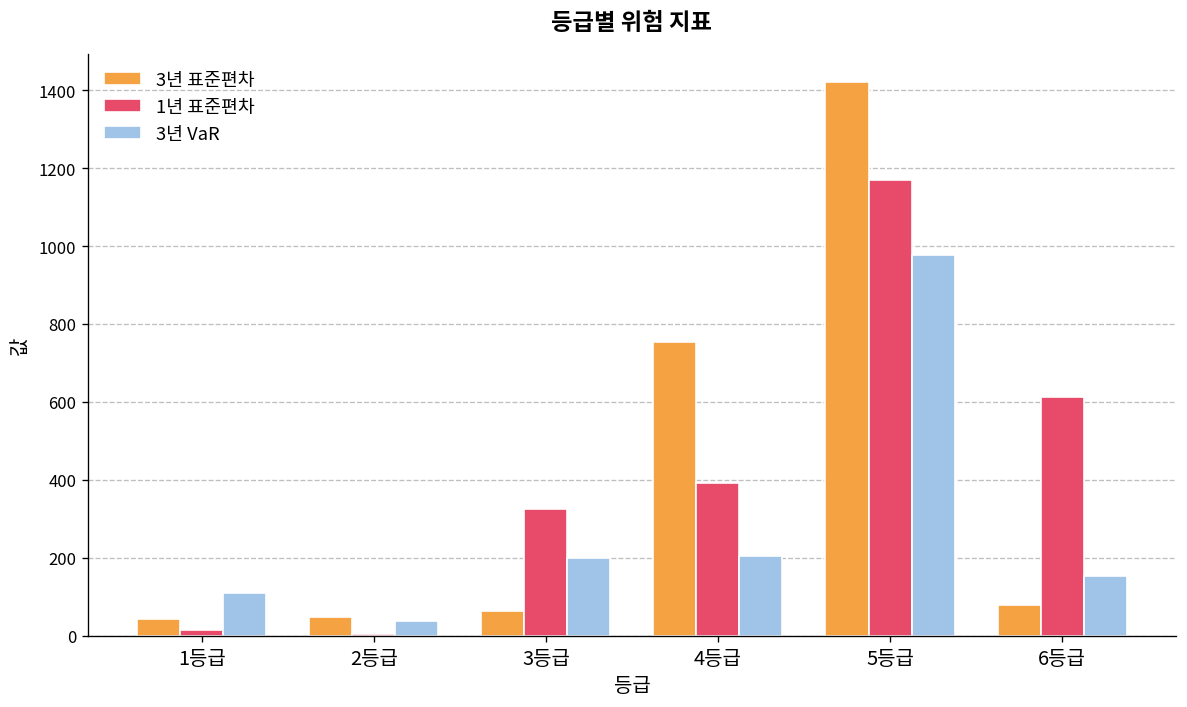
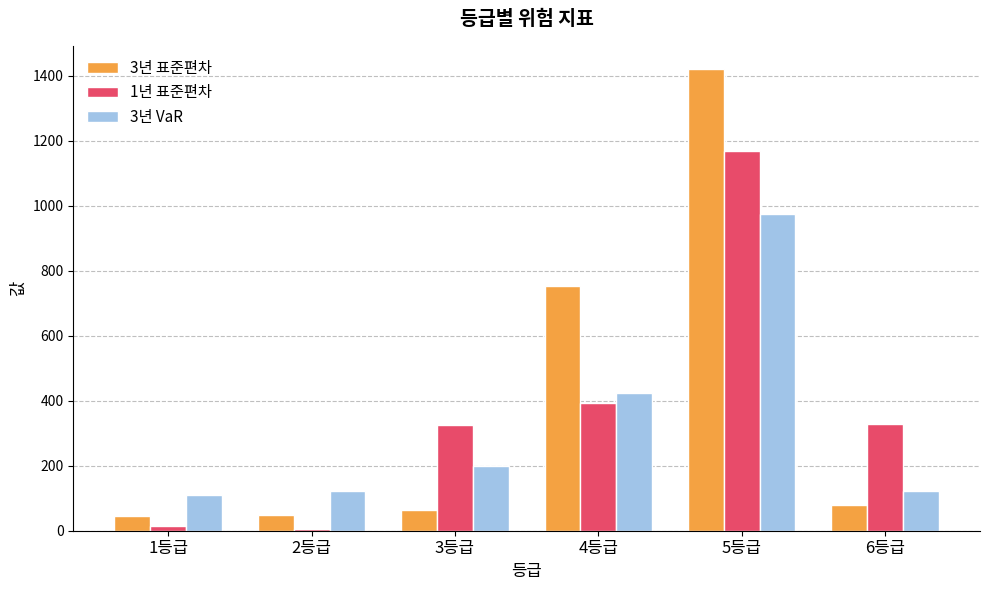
3년 VaR, 2등급: 40 -> 120
3년 VaR, 4등급: 210 -> 420
1년 표준편차, 6등급: 610 -> 330
3년 VaR, 6등급: 150 -> 120
